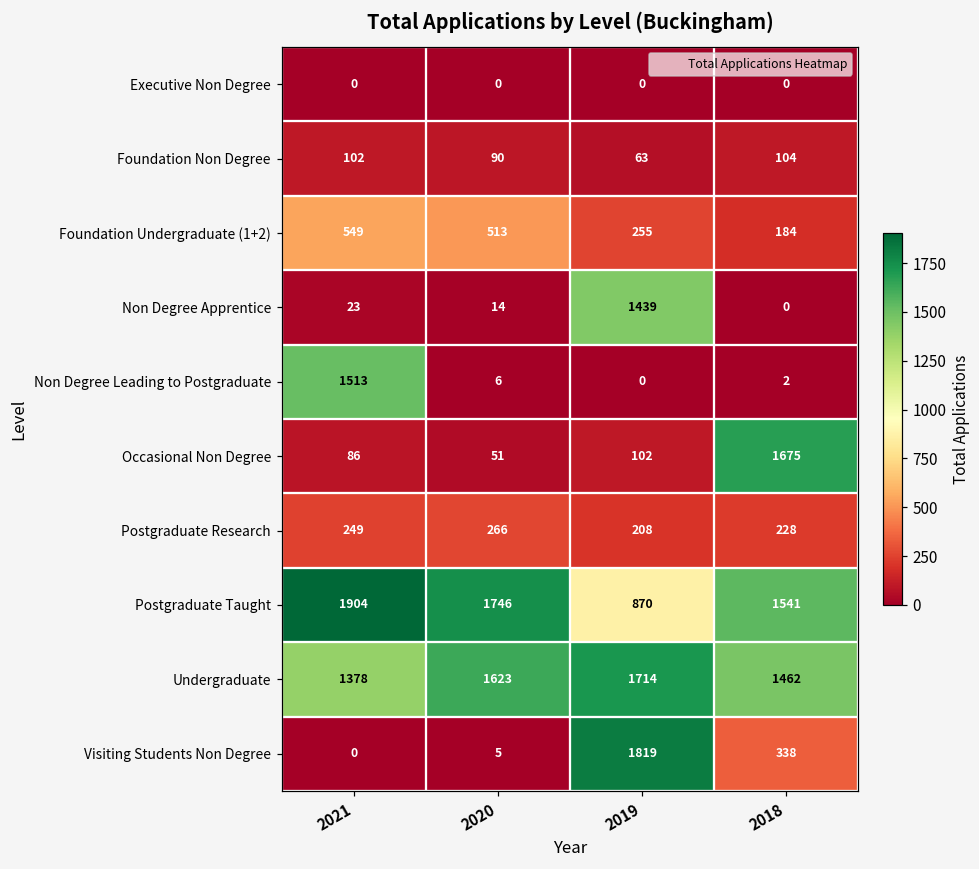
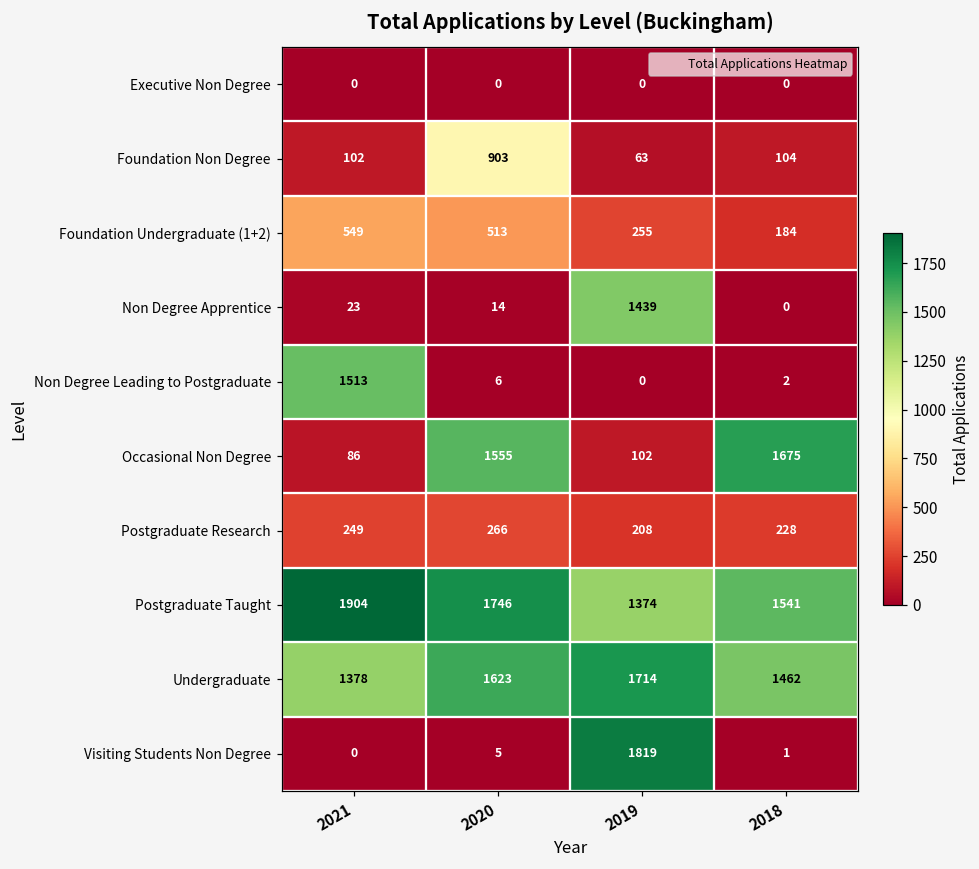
Foundation Non Degree, 2020: 90 -> 903
Occasional Non Degree, 2020: 51 -> 1555
Postgraduate Taught, 2019: 870 -> 1374
Visiting Students Non Degree, 2018: 338 -> 1
